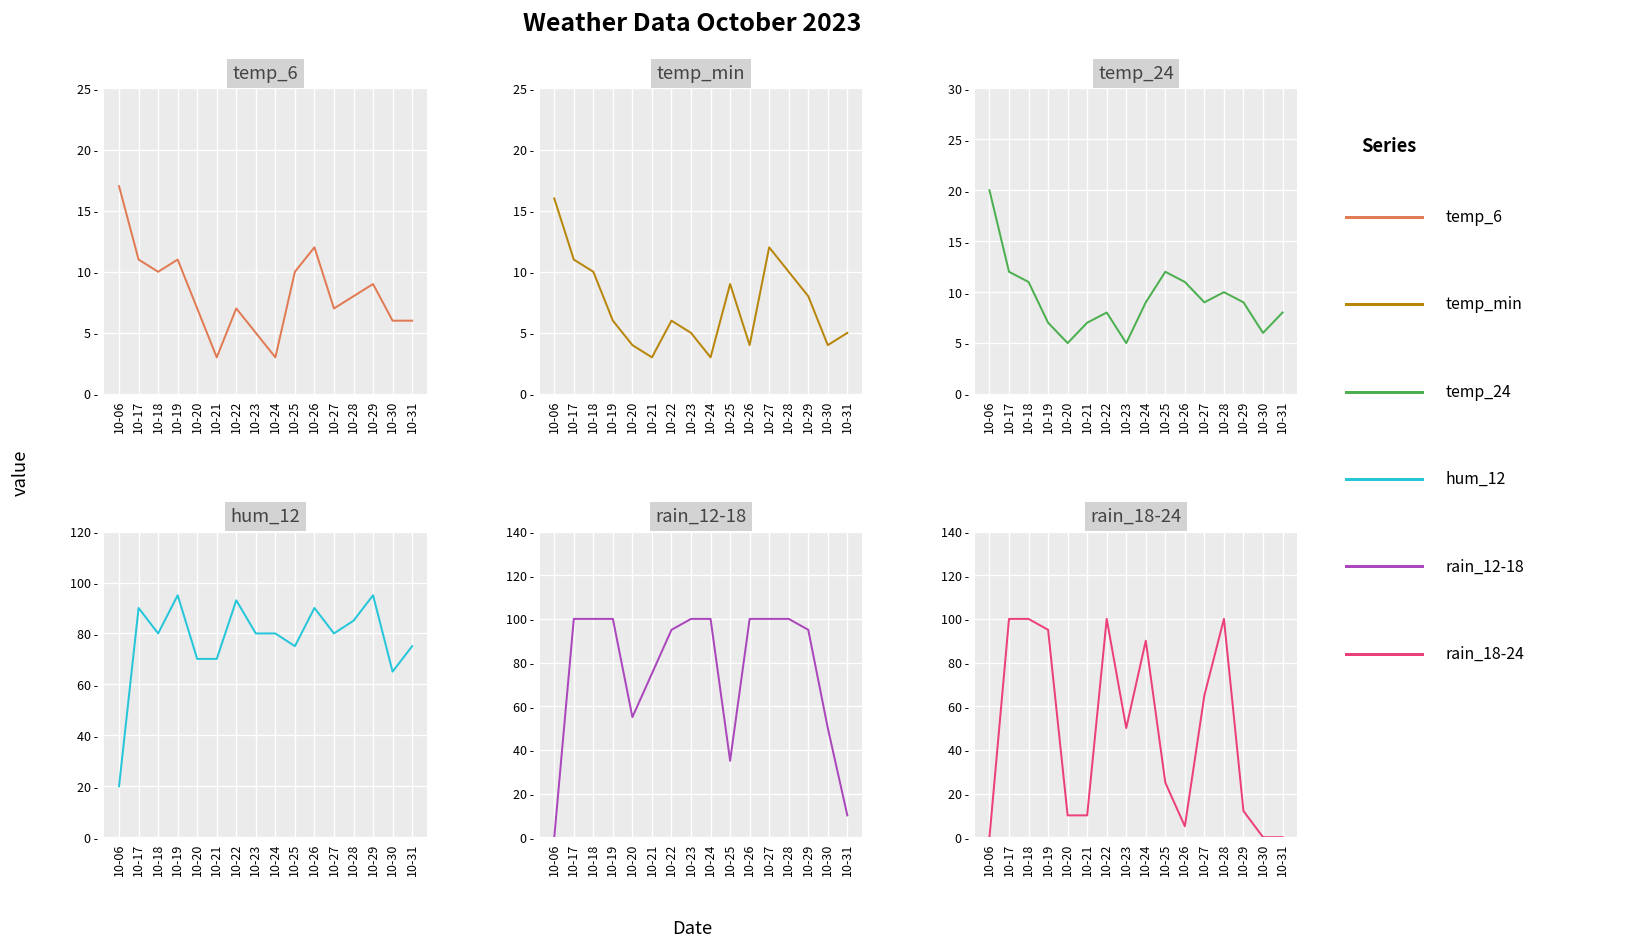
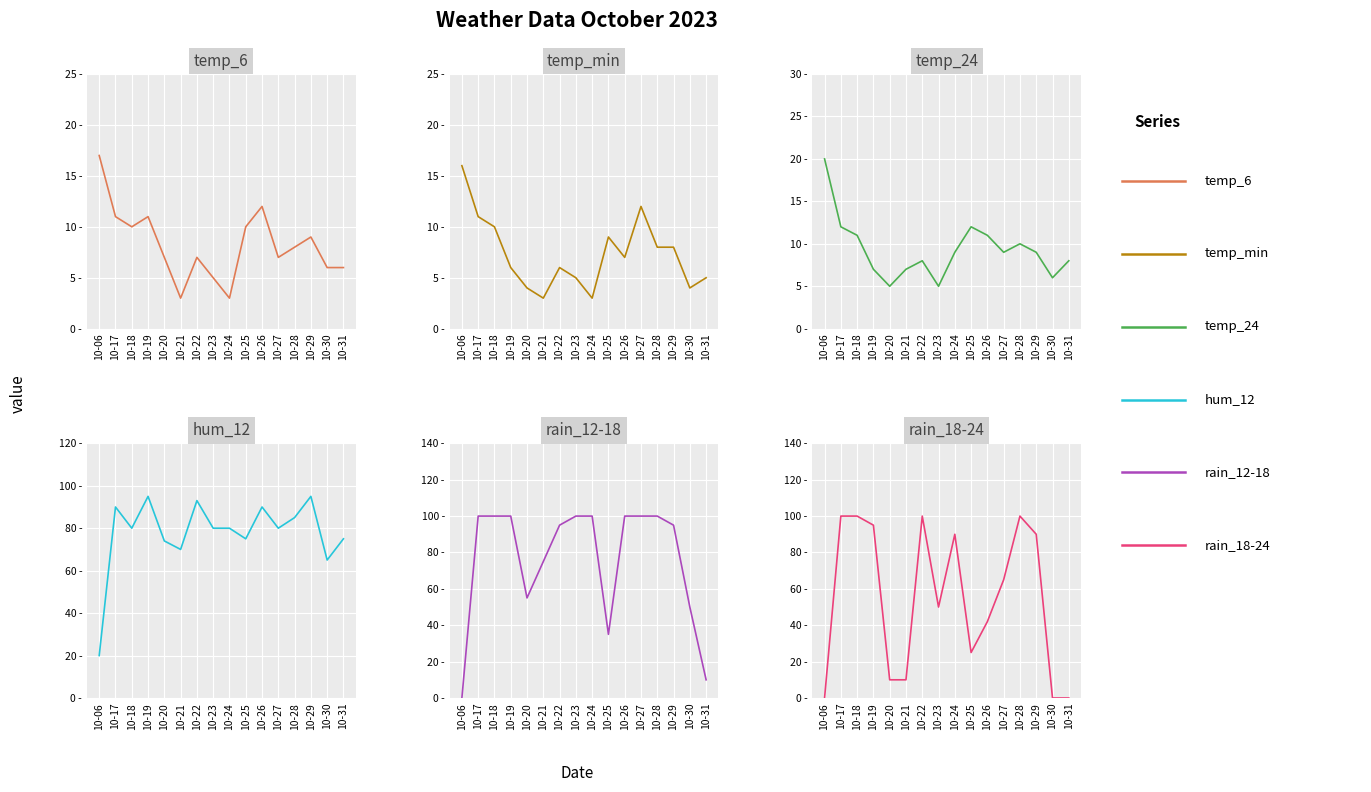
temp_min, 10-26: 4 - -> 7 -
temp_min, 10-28: 10 - -> 8 -
hum_12, 10-20: 70 - -> 74 -
rain_18-24, 10-26: 5 - -> 42 -
rain_18-24, 10-29: 12 - -> 90 -
